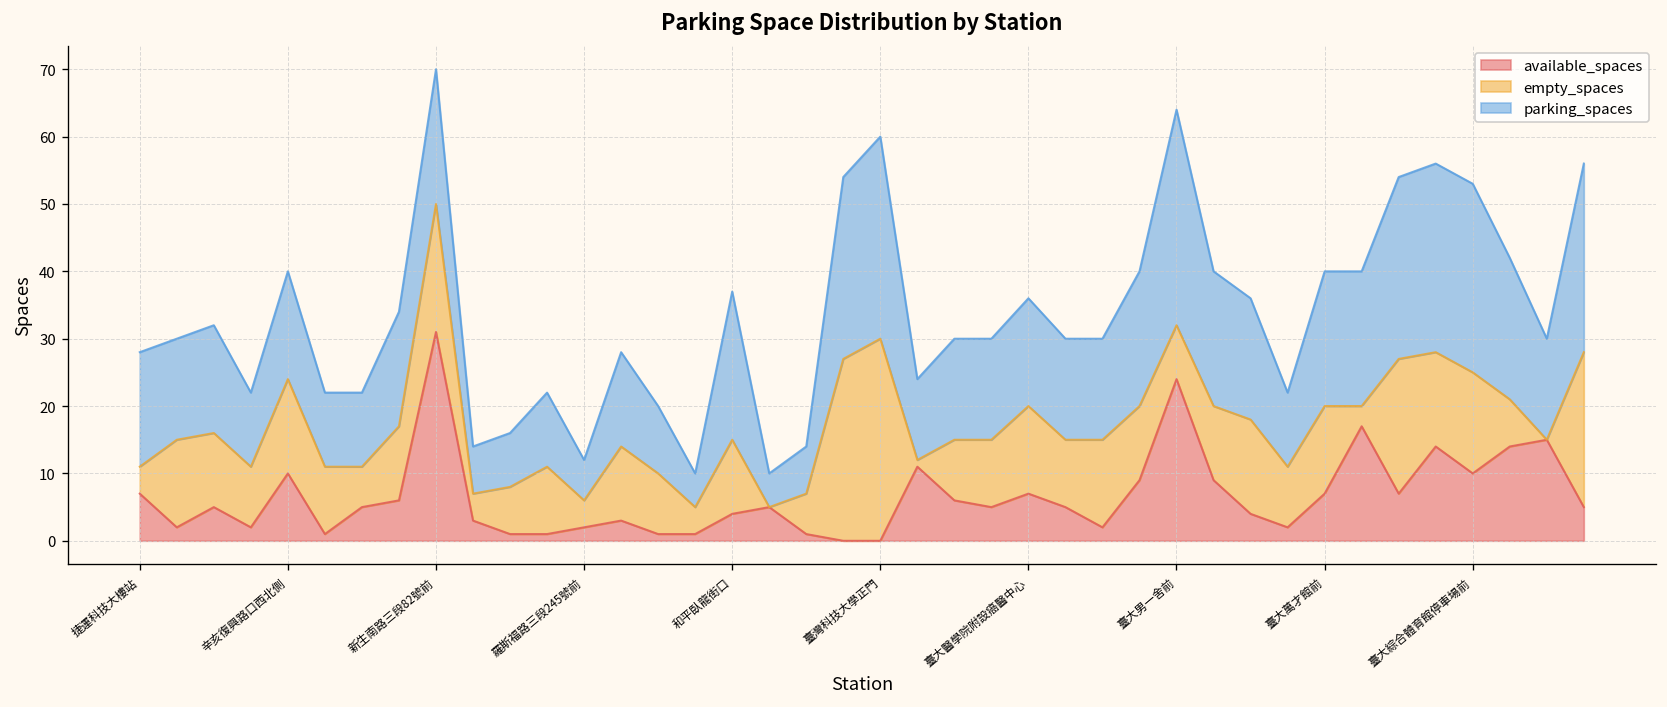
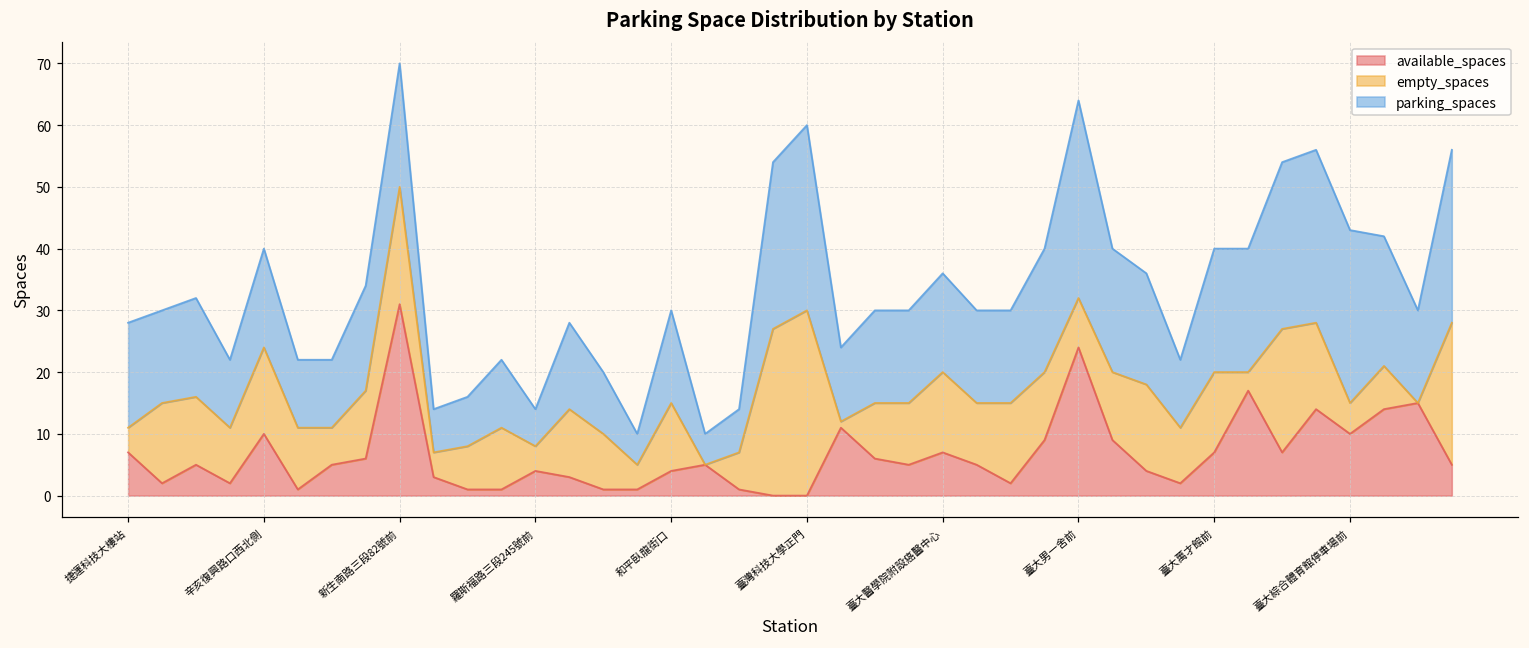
available_spaces, 羅斯福路三段245號前: 2 -> 4
parking_spaces, 和平臥龍街口: 22 -> 15
empty_spaces, 臺大綜合體育館停車場前: 15 -> 5
